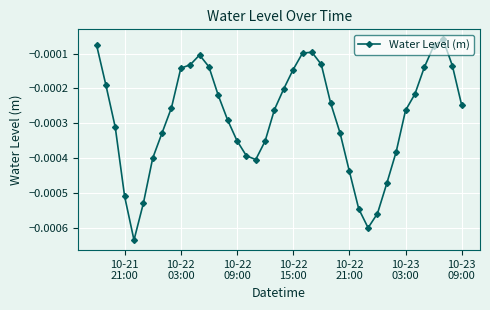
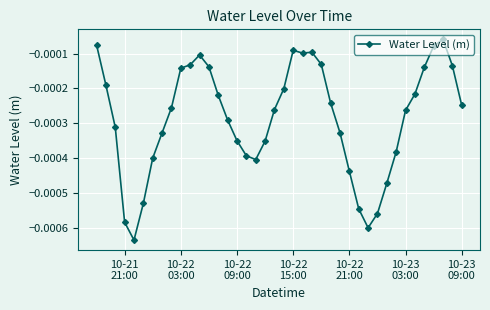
10-21 21:00: -0.00051 -> -0.00058
10-22 15:00: -0.00015 -> -0.00009
